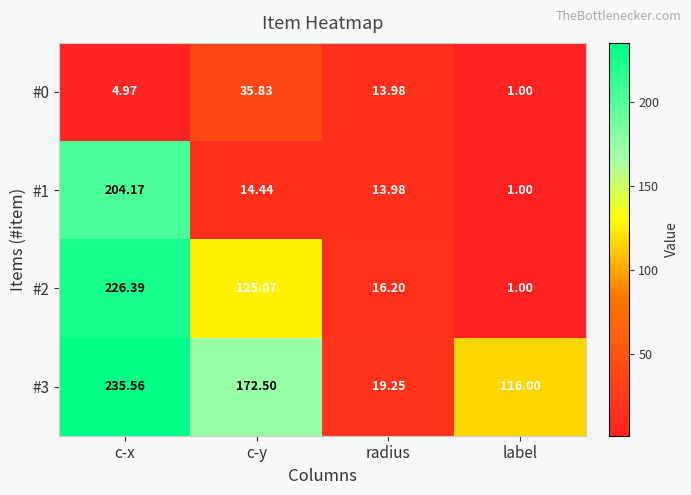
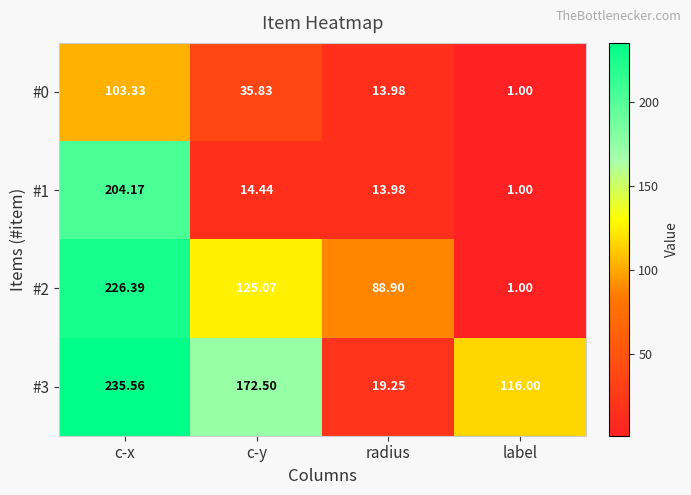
#0, c-x: 4.97 -> 103.33
#2, radius: 16.20 -> 88.90
